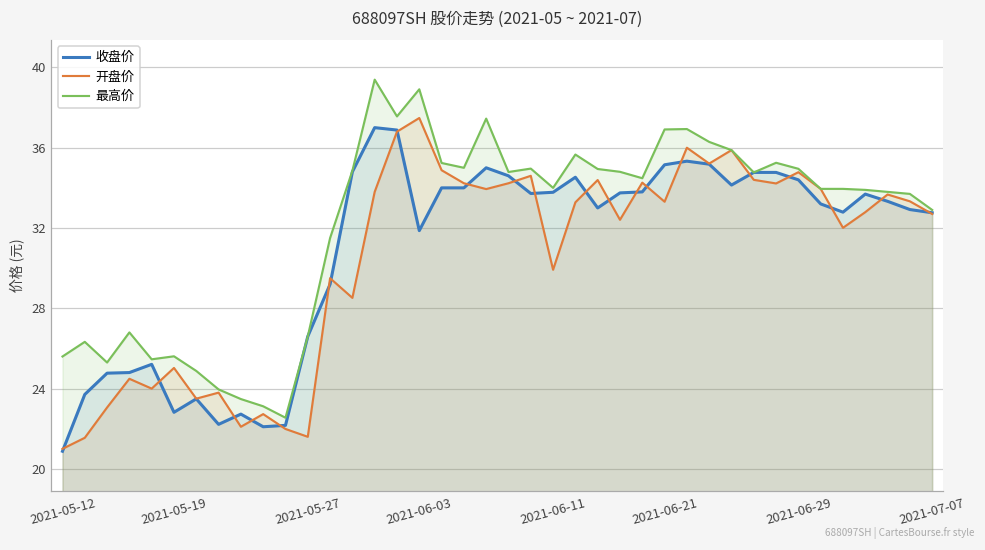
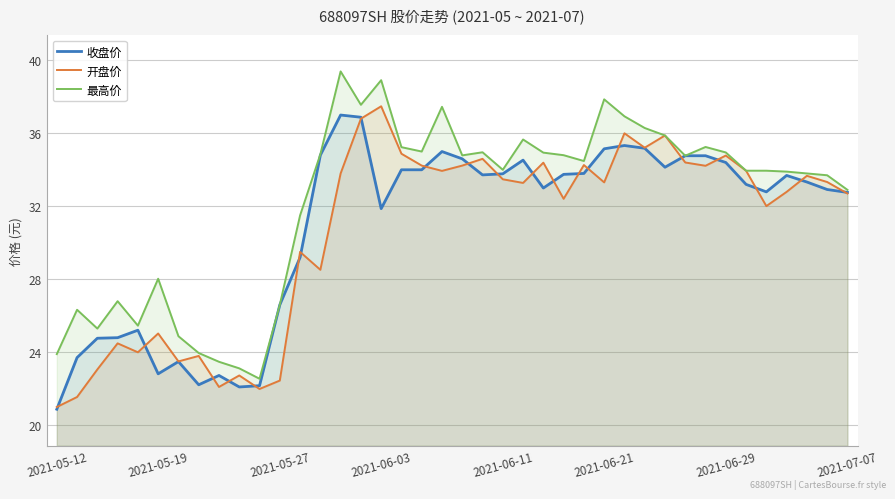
最高价, 2021-05-12: 25.6 -> 23.9
最高价, 2021-05-19: 25.6 -> 28.0
开盘价, 2021-05-27: 21.6 -> 22.5
开盘价, 2021-06-11: 29.9 -> 33.5
最高价, 2021-06-21: 36.9 -> 37.9
